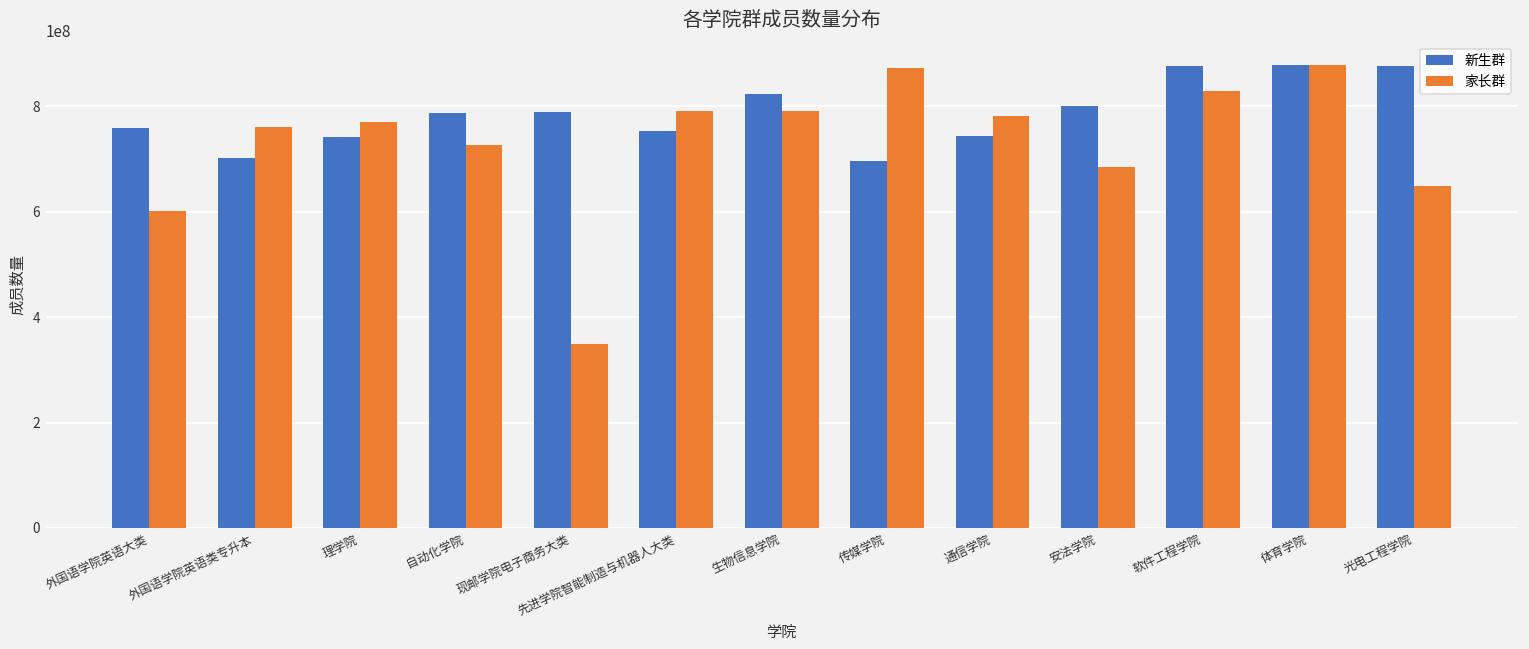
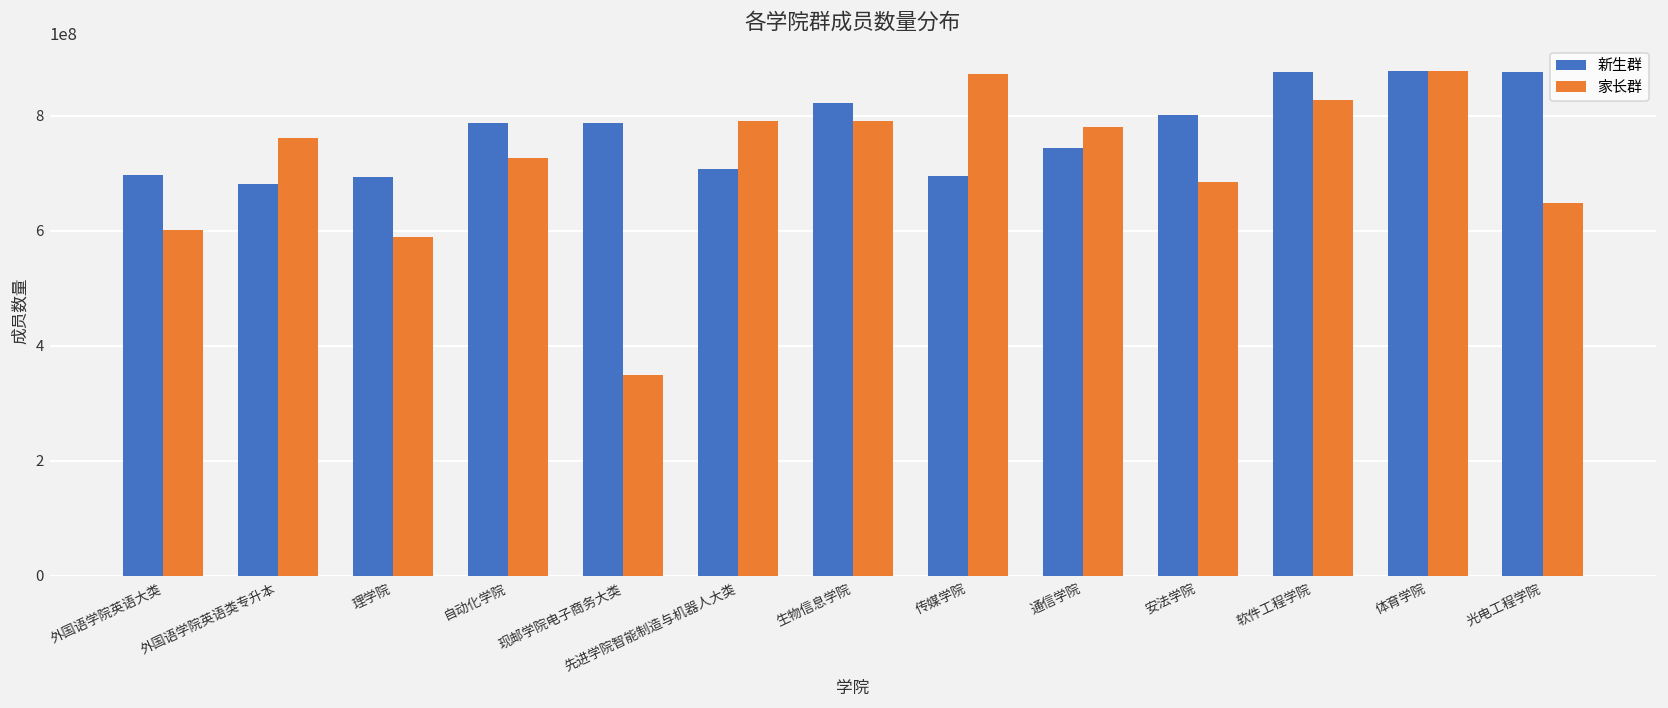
新生群, 外国语学院英语大类: 760000000 -> 700000000
新生群, 外国语学院英语类专升本: 700000000 -> 680000000
新生群, 理学院: 740000000 -> 690000000
家长群, 理学院: 770000000 -> 590000000
新生群, 先进学院智能制造与机器人大类: 750000000 -> 710000000
